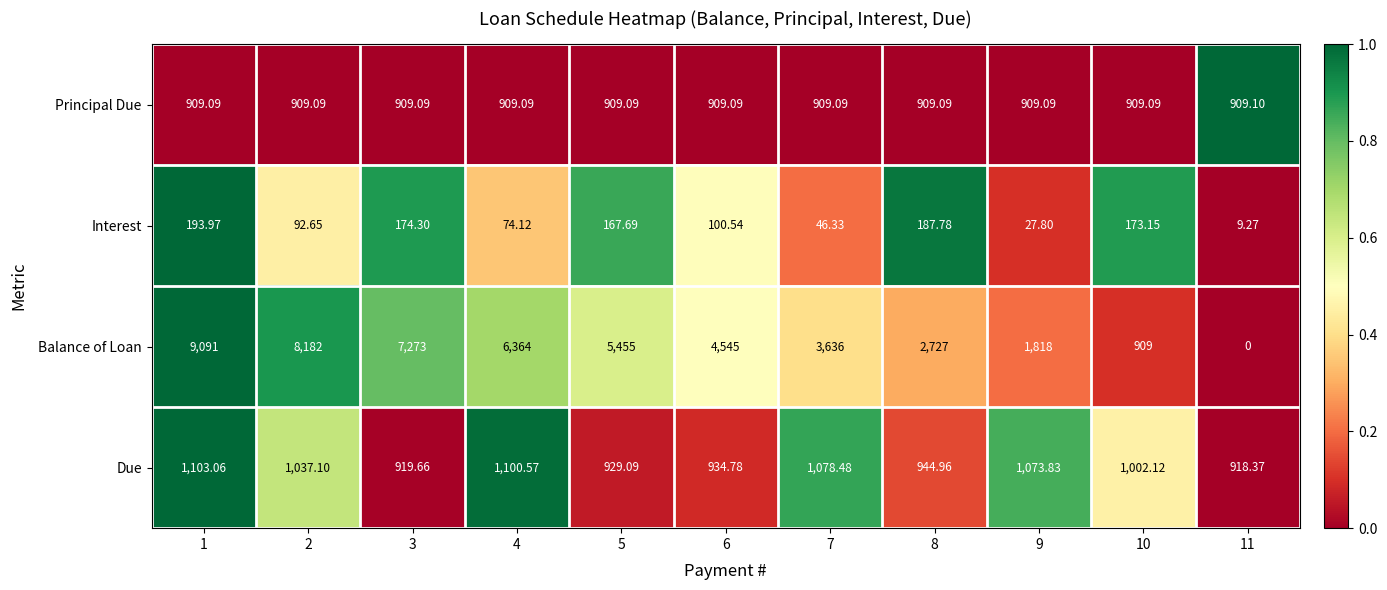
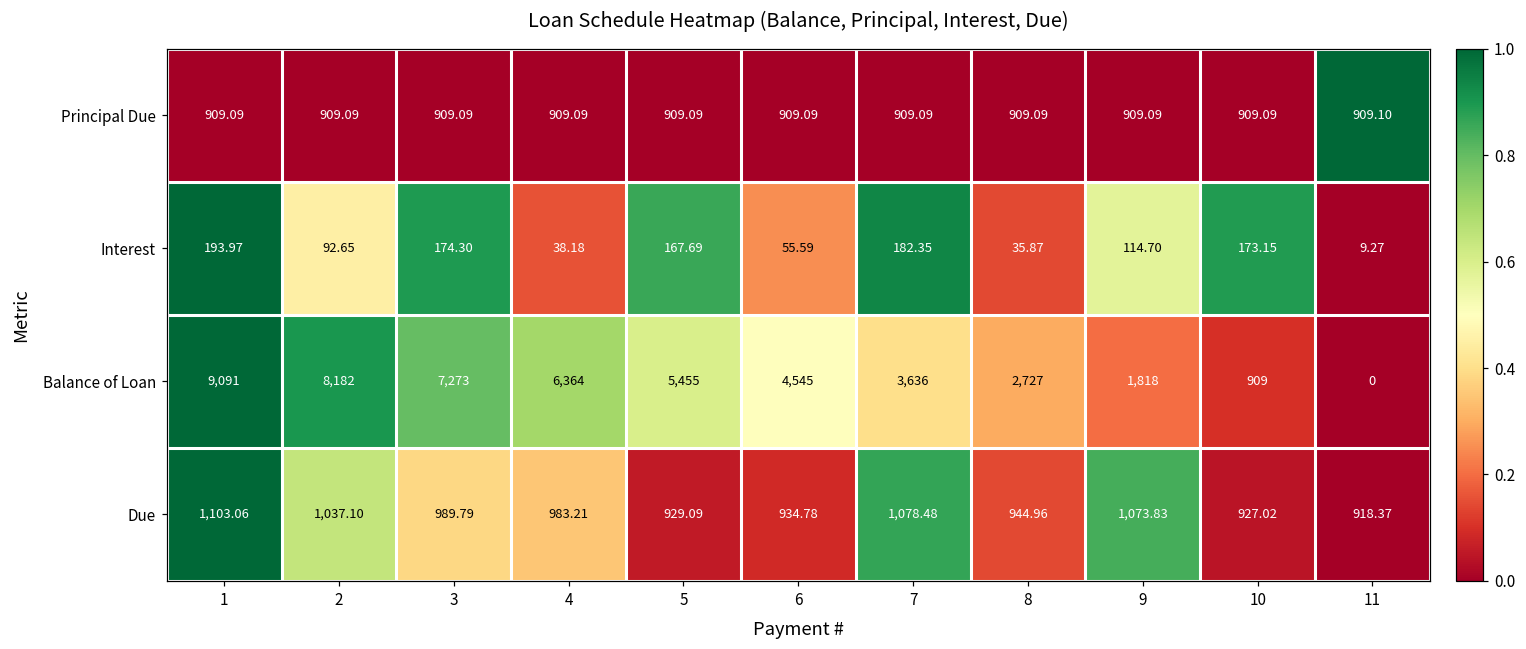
Interest, 4: 74.12 -> 38.18
Interest, 6: 100.54 -> 55.59
Interest, 7: 46.33 -> 182.35
Interest, 8: 187.78 -> 35.87
Interest, 9: 27.80 -> 114.70
Due, 3: 919.66 -> 989.79
Due, 4: 1,100.57 -> 983.21
Due, 10: 1,002.12 -> 927.02
